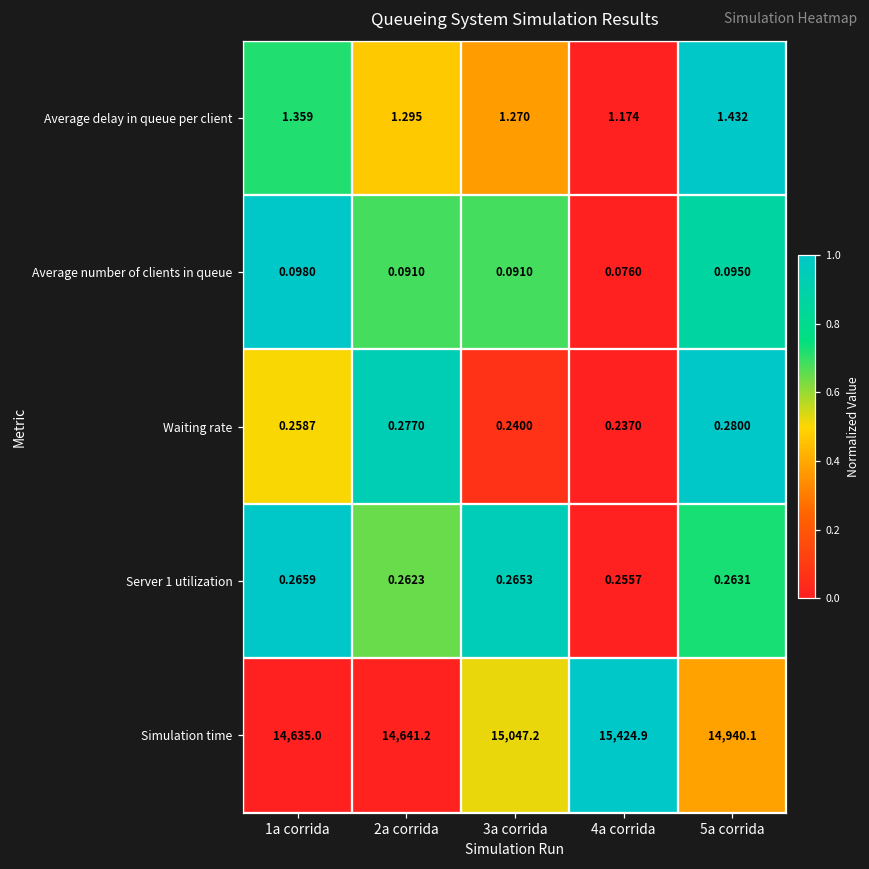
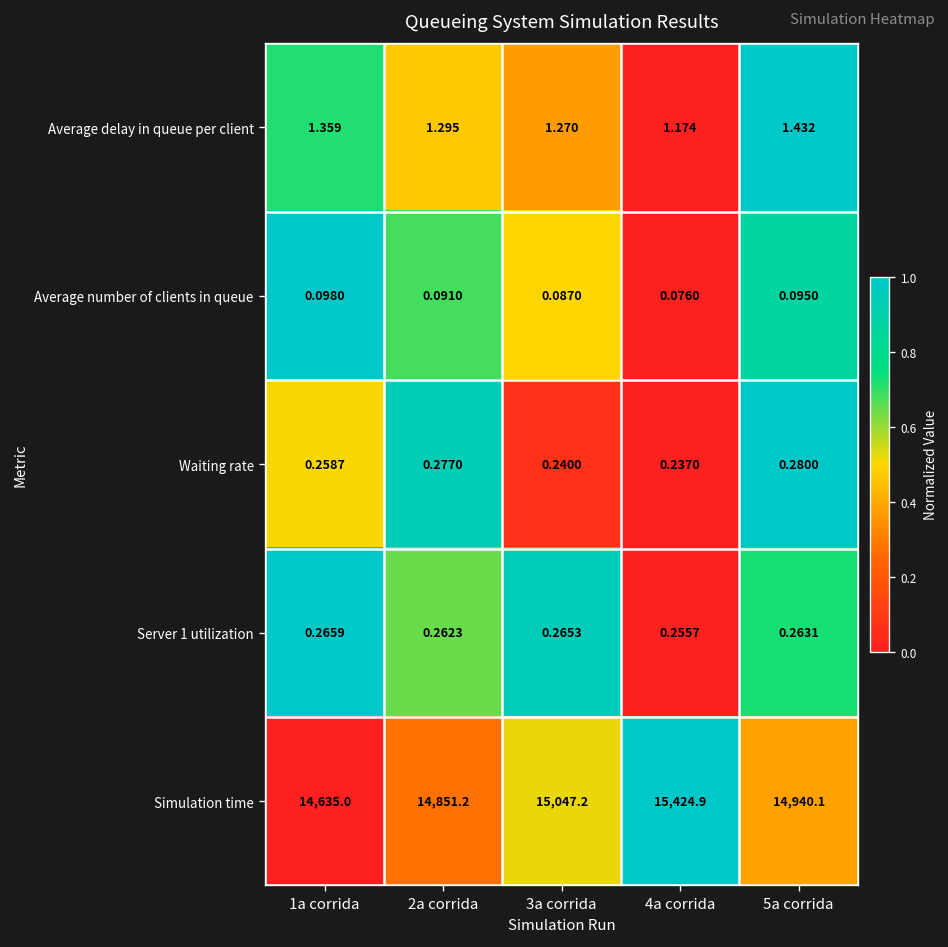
Average number of clients in queue, 3a corrida: 0.0910 -> 0.0870
Simulation time, 2a corrida: 14,641.2 -> 14,851.2
